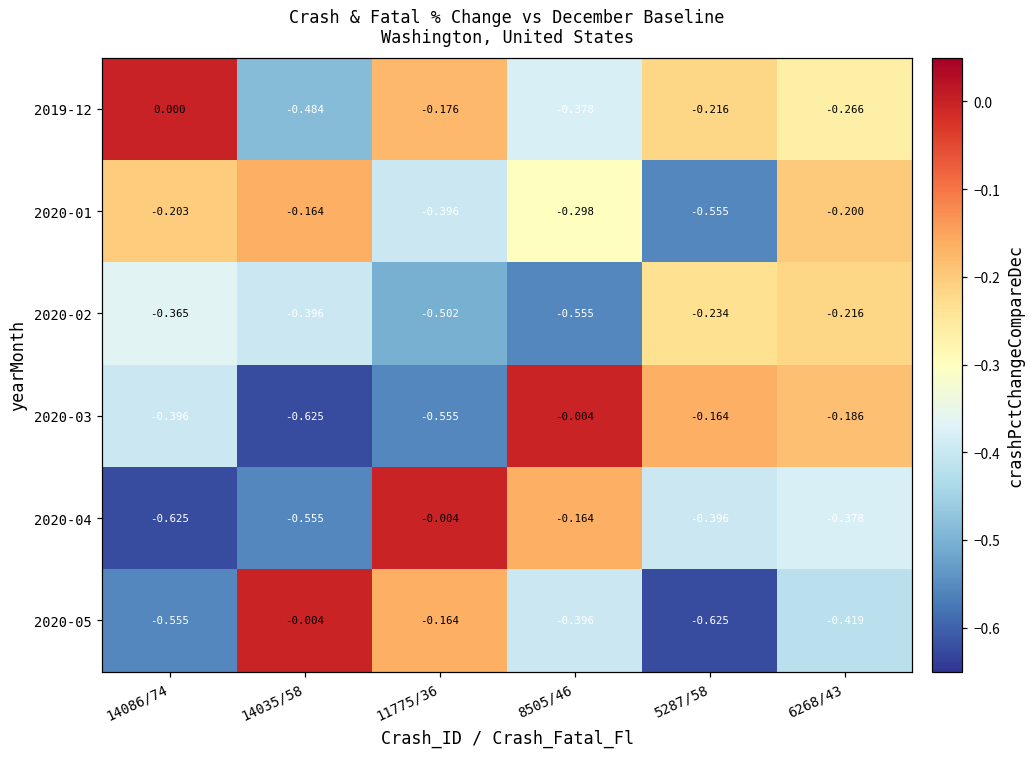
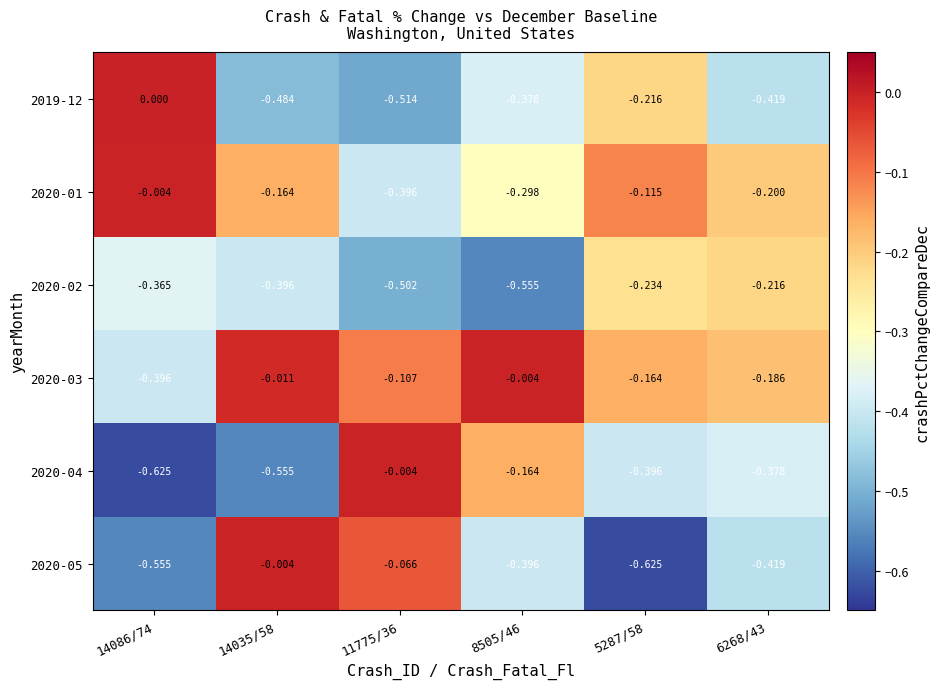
2019-12, 11775/36: -0.176 -> -0.514
2019-12, 6268/43: -0.266 -> -0.419
2020-01, 14086/74: -0.203 -> -0.004
2020-01, 5287/58: -0.555 -> -0.115
2020-03, 14035/58: -0.625 -> -0.011
2020-03, 11775/36: -0.555 -> -0.107
2020-05, 11775/36: -0.164 -> -0.066
